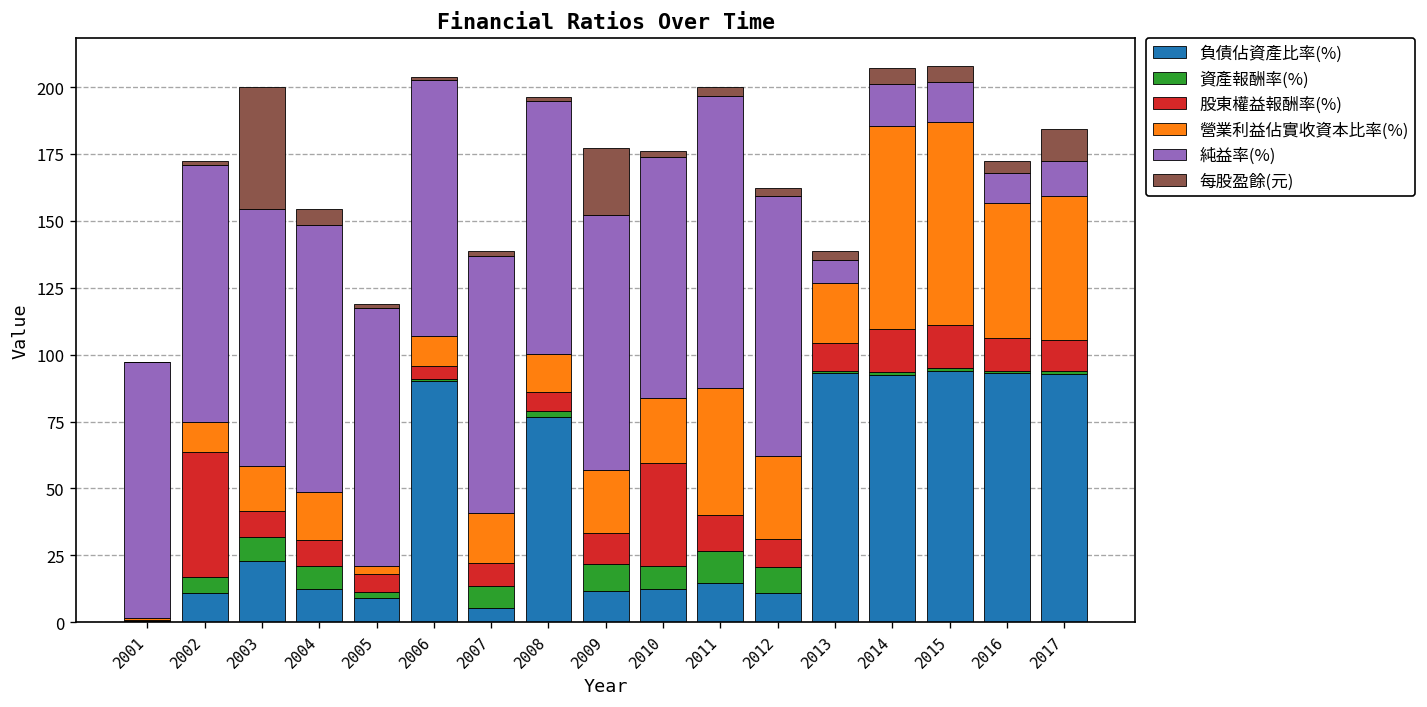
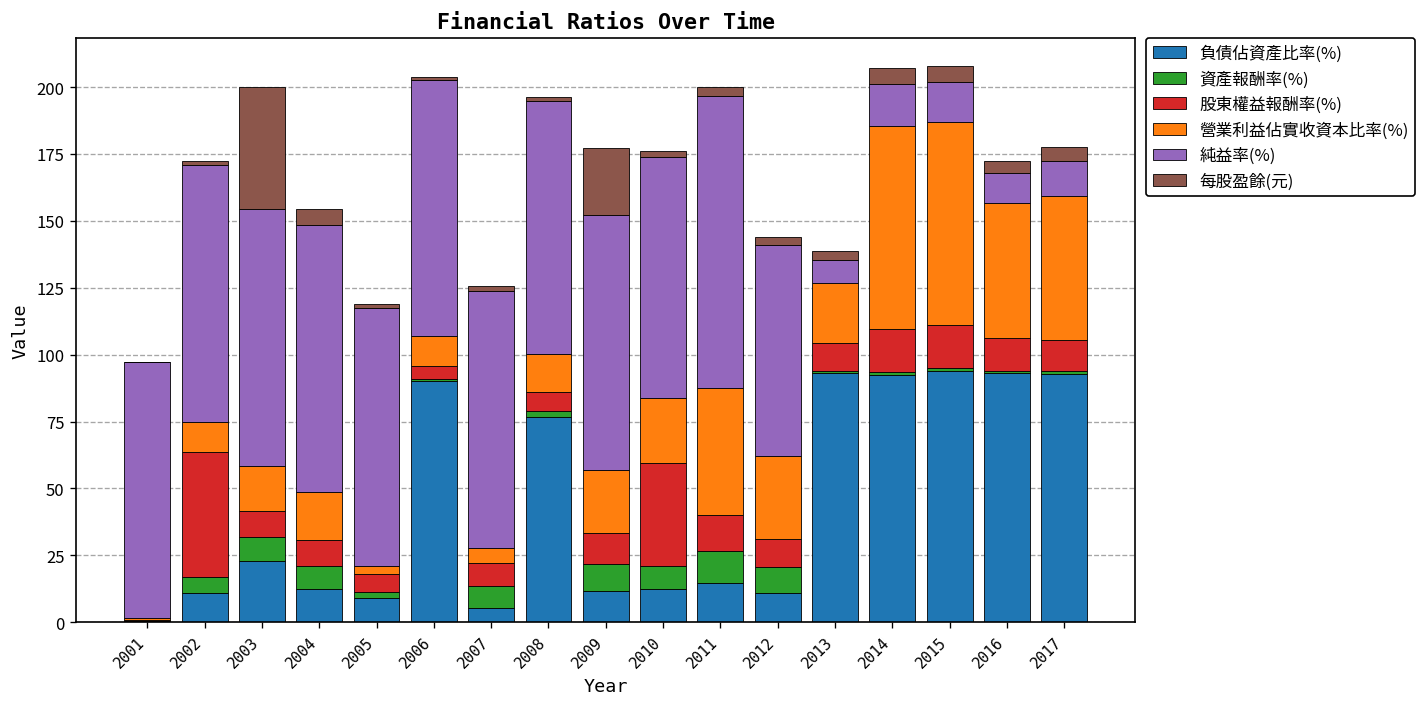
營業利益佔實收資本比率(%), 2007: 19 -> 6
純益率(%), 2012: 97 -> 79
每股盈餘(元), 2017: 12 -> 5
